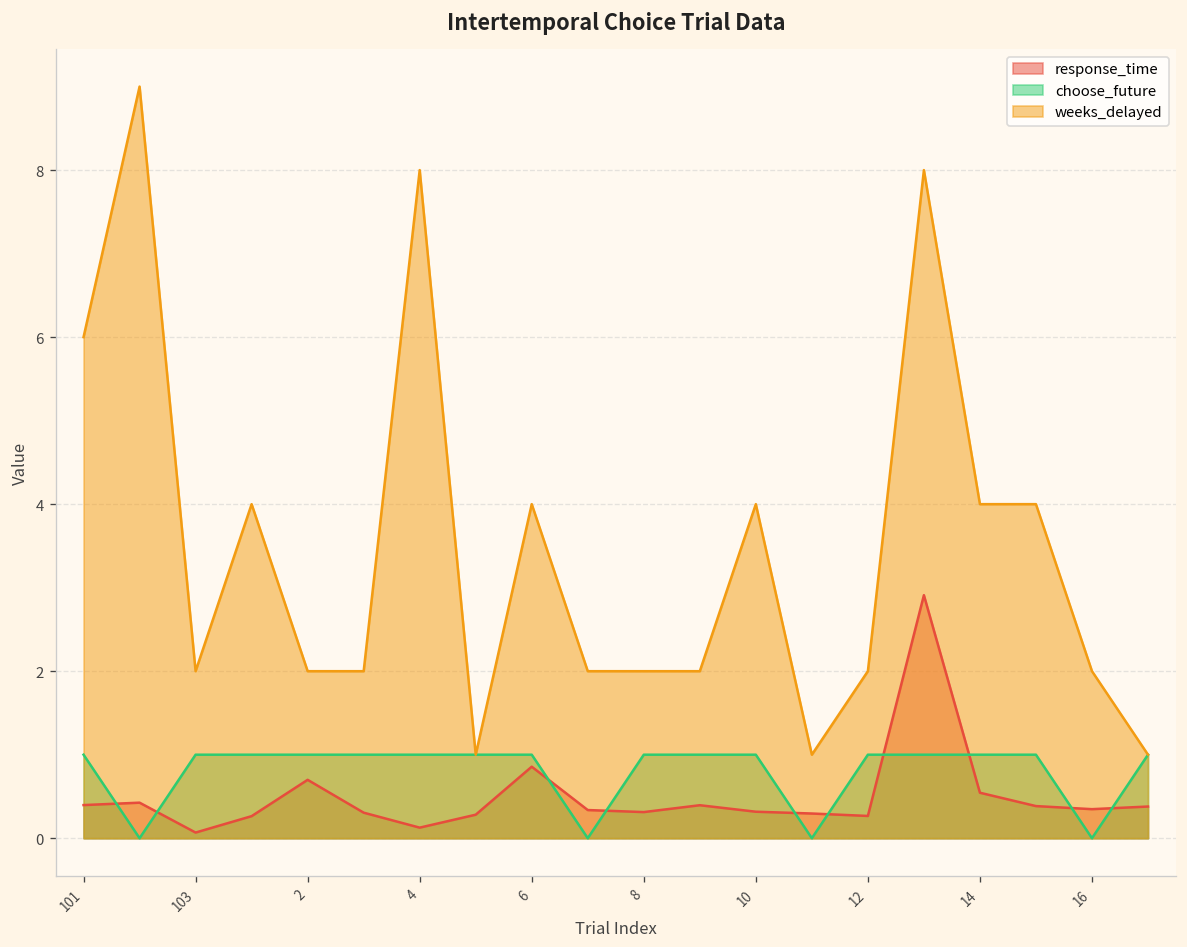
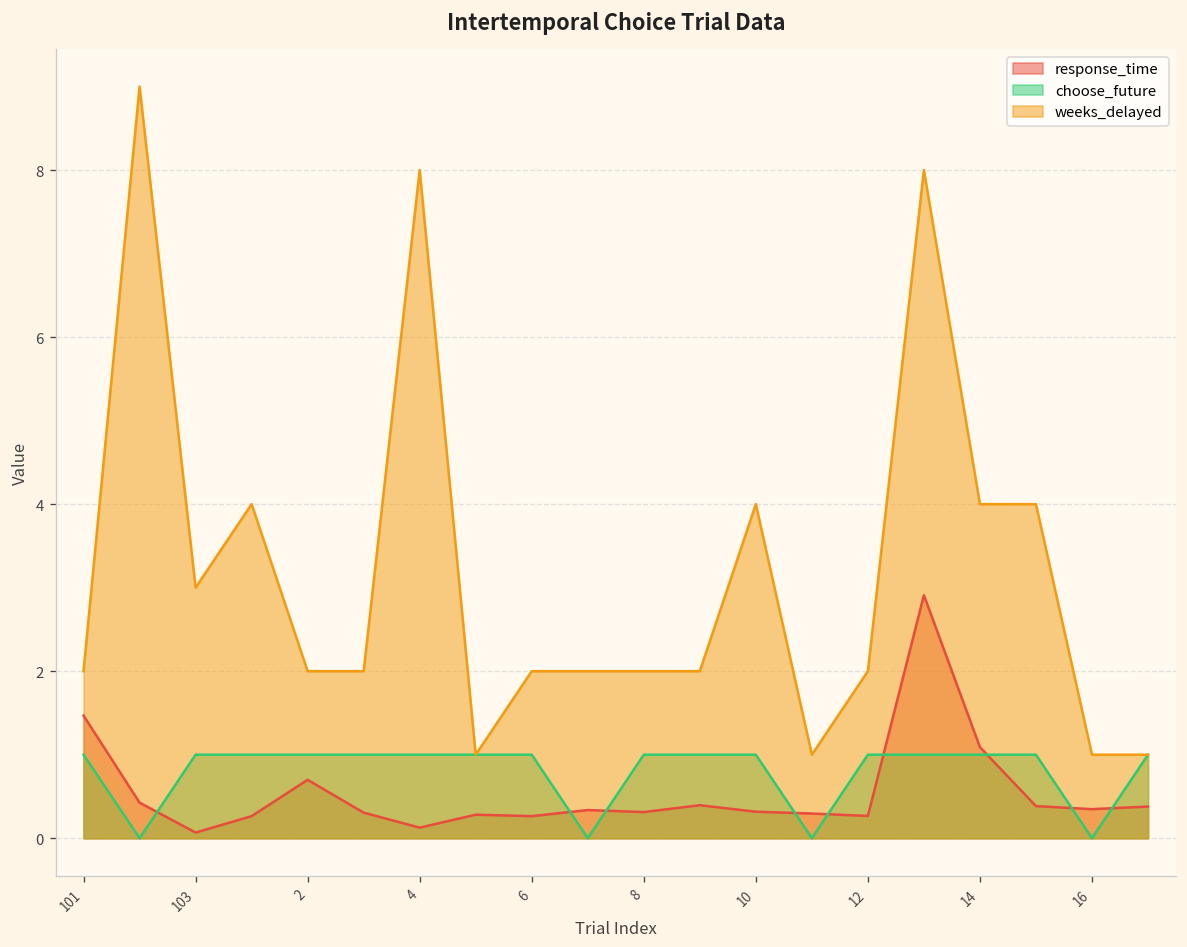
response_time, 101: 0.4 -> 1.5
weeks_delayed, 101: 6 -> 2
weeks_delayed, 103: 2 -> 3
response_time, 6: 0.9 -> 0.3
weeks_delayed, 6: 4 -> 2
response_time, 14: 0.5 -> 1.1
weeks_delayed, 16: 2 -> 1
